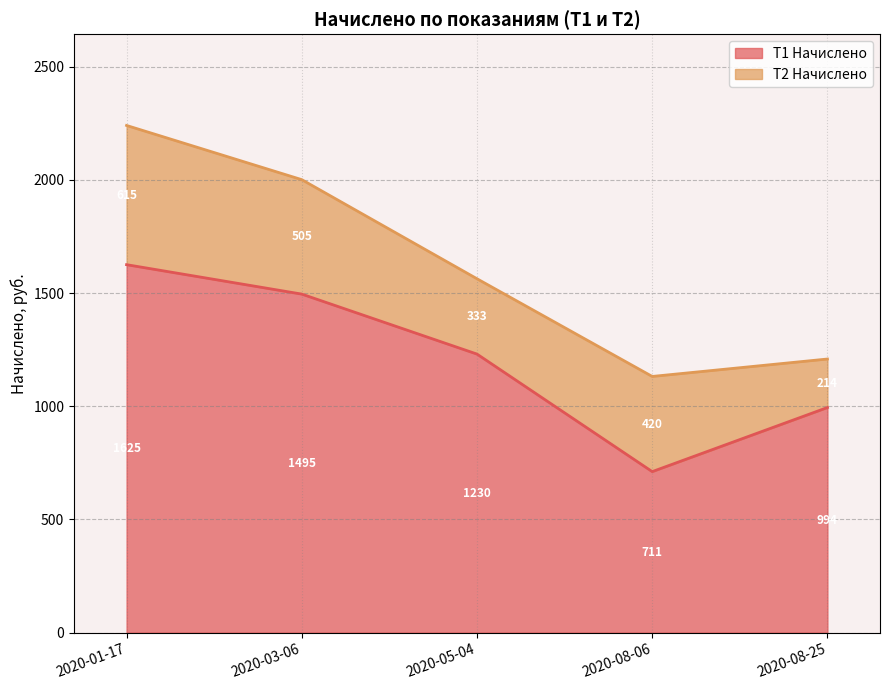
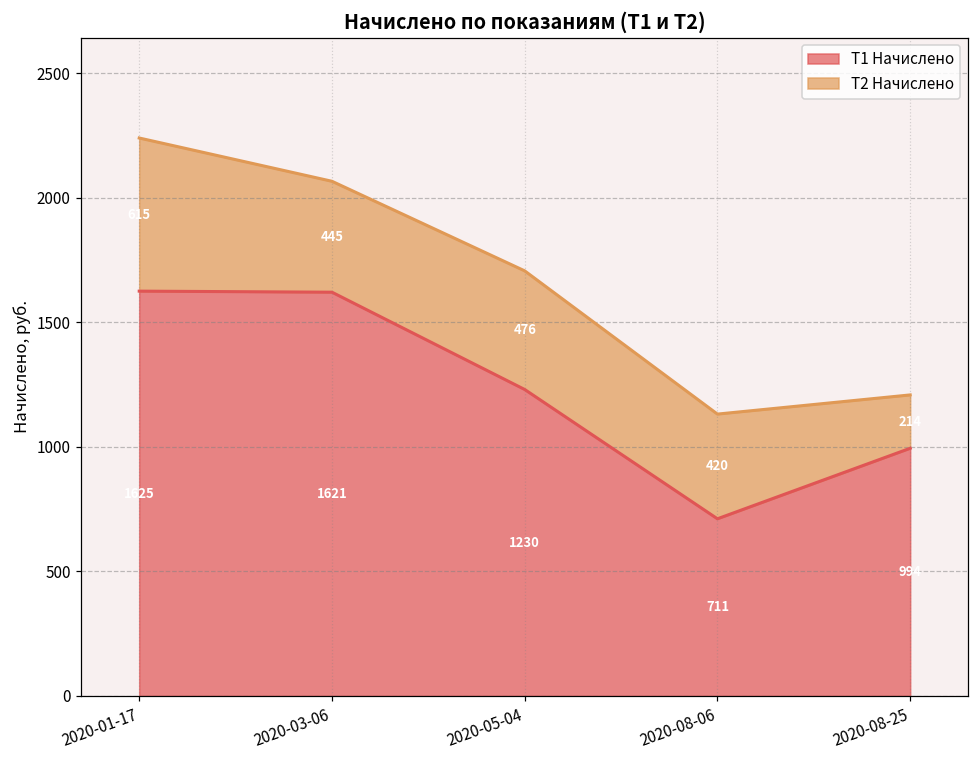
T1 Начислено, 2020-03-06: 1495 -> 1621
T2 Начислено, 2020-03-06: 505 -> 445
T2 Начислено, 2020-05-04: 333 -> 476
